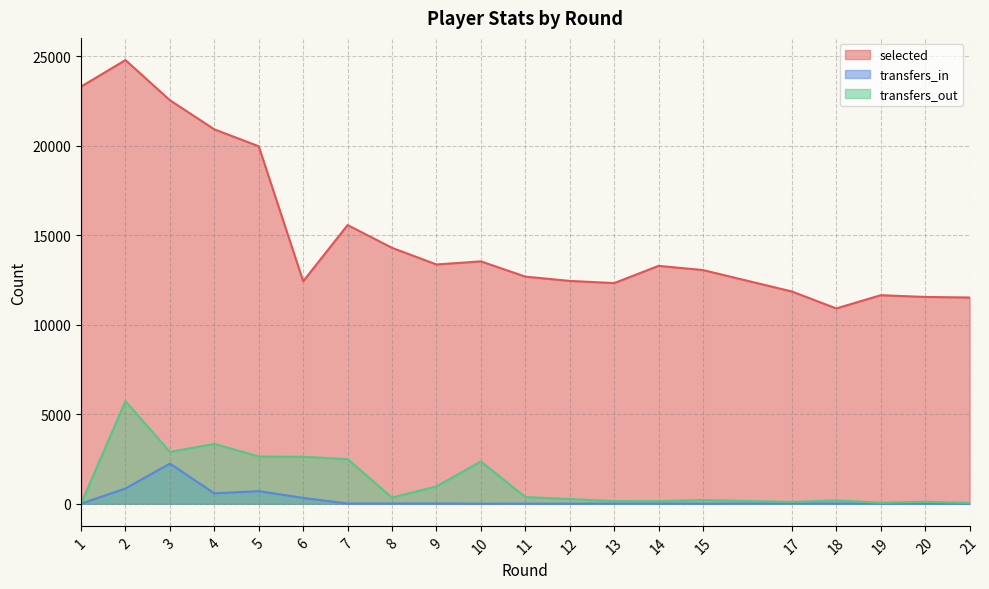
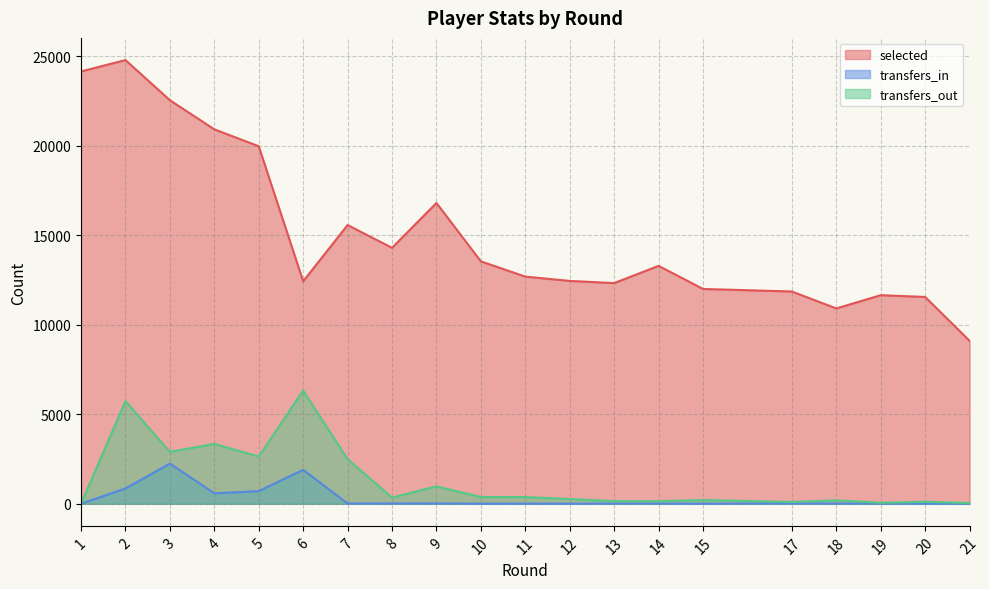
selected, 1: 23300 -> 24100
transfers_in, 6: 300 -> 1900
transfers_out, 6: 2600 -> 6300
selected, 9: 13400 -> 16800
transfers_out, 10: 2400 -> 400
selected, 15: 13100 -> 12000
selected, 21: 11500 -> 9100
